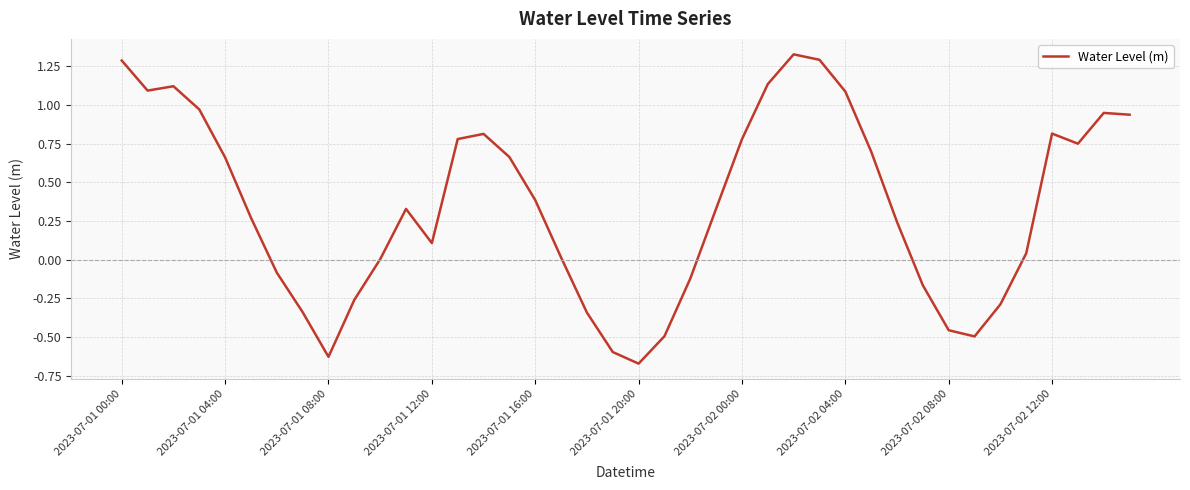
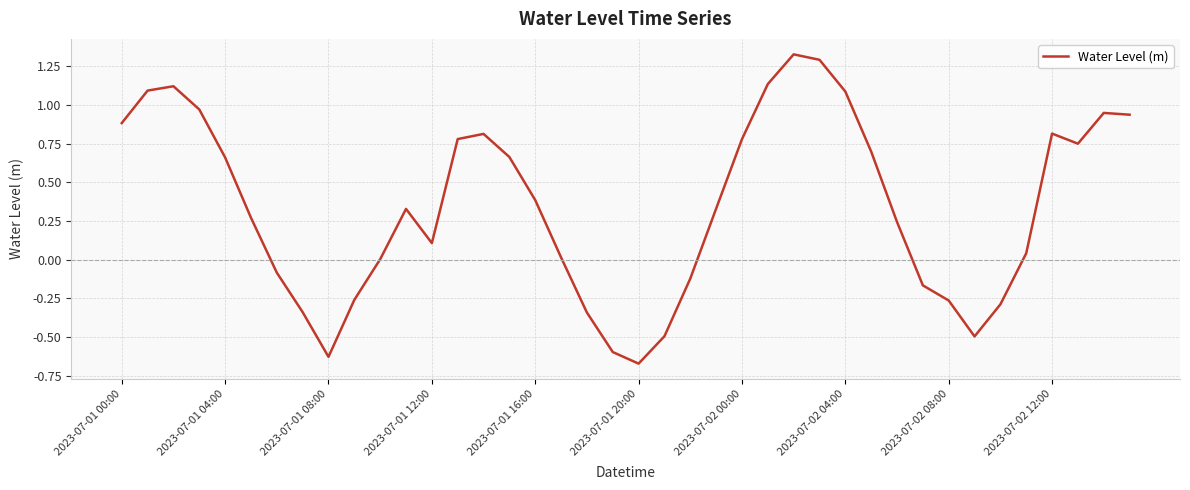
2023-07-01 00:00: 1.29 -> 0.88
2023-07-02 08:00: -0.46 -> -0.26
